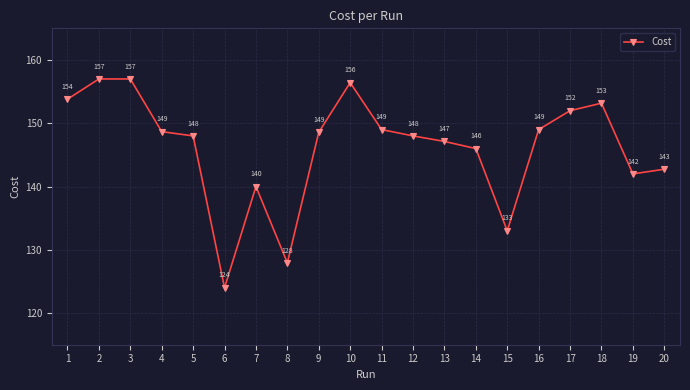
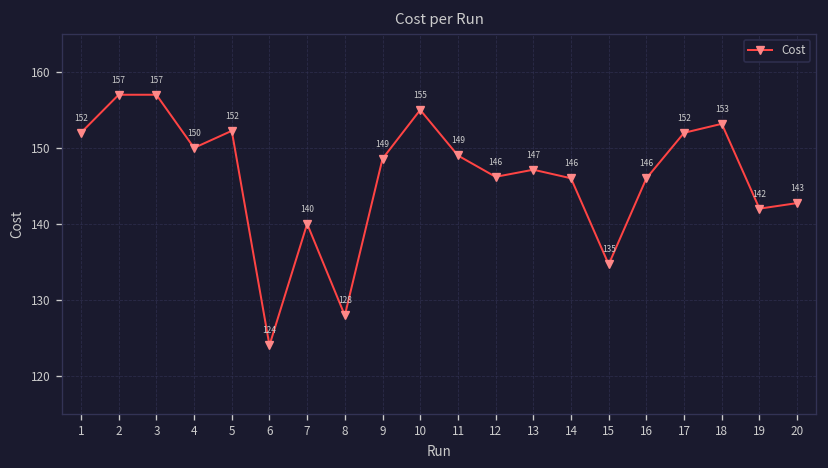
1: 154 -> 152
4: 149 -> 150
5: 148 -> 152
10: 156 -> 155
12: 148 -> 146
15: 133 -> 135
16: 149 -> 146
